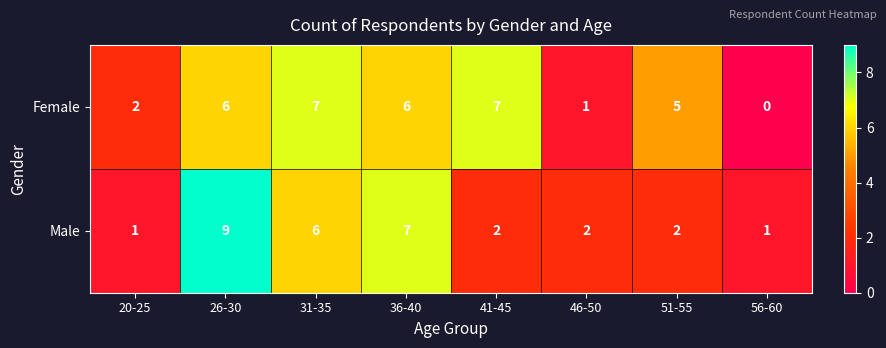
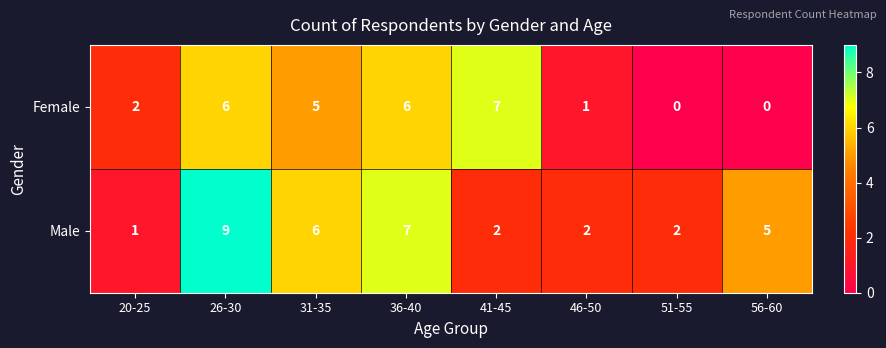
Female, 31-35: 7 -> 5
Female, 51-55: 5 -> 0
Male, 56-60: 1 -> 5
